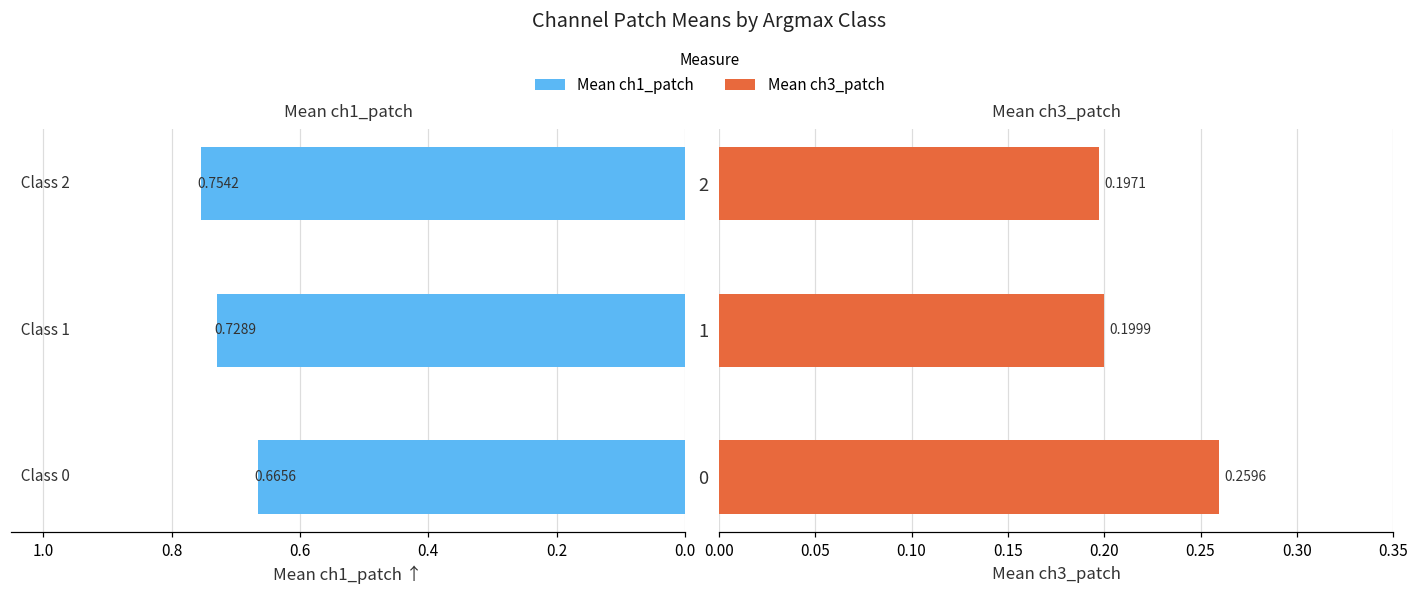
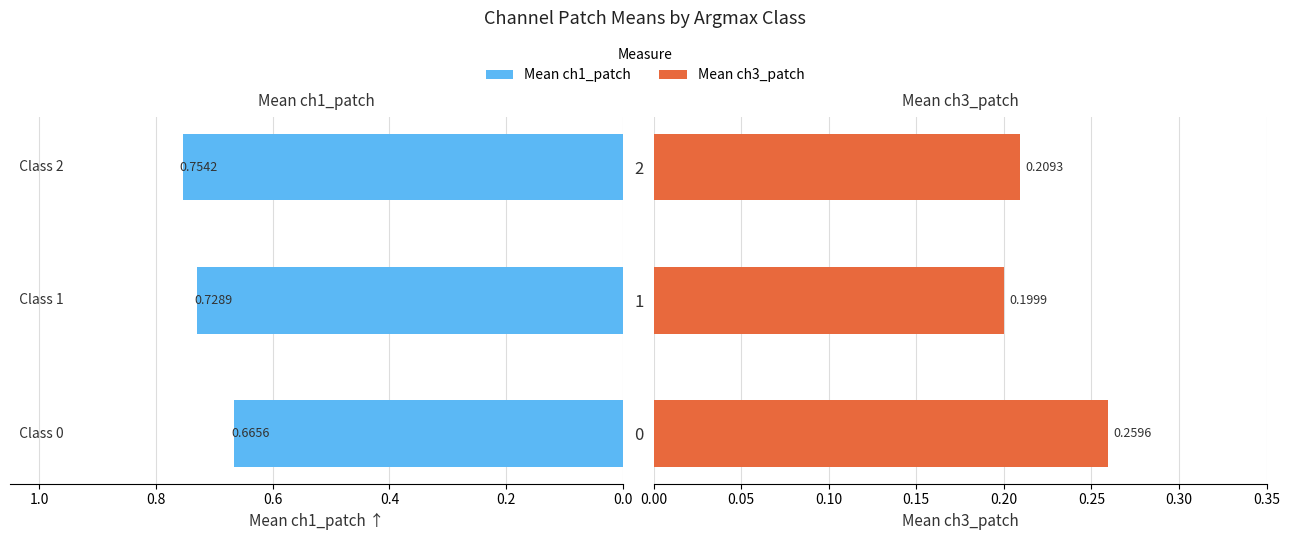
Mean ch3_patch, 2: 0.1971 -> 0.2093
